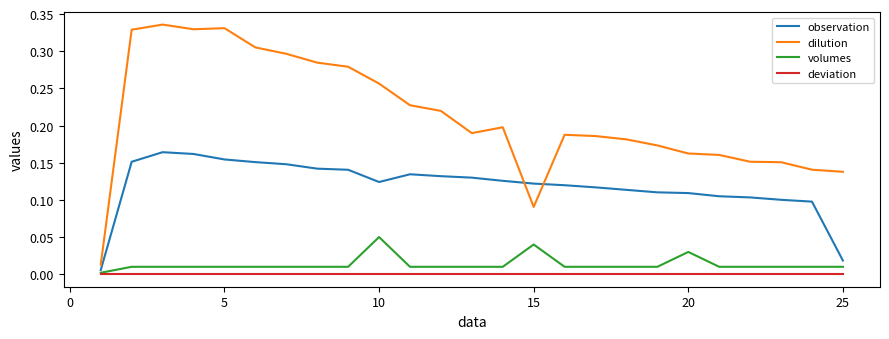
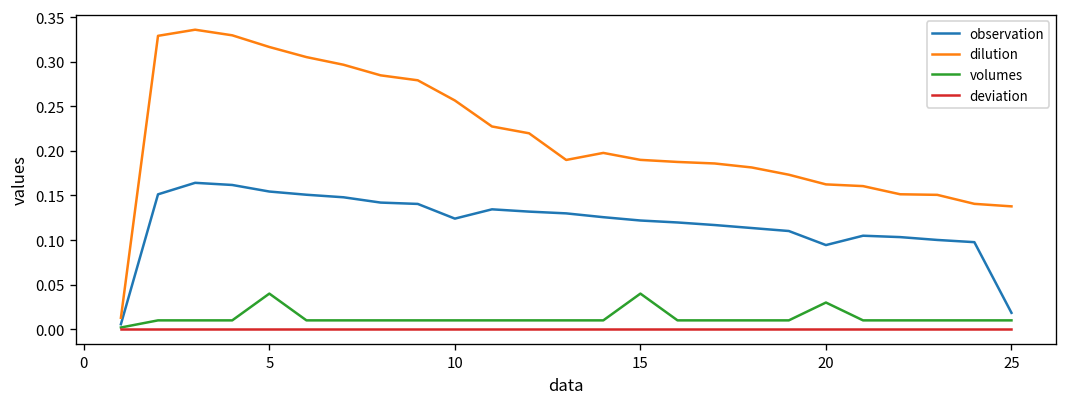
dilution, 5: 0.33 -> 0.32
volumes, 5: 0.01 -> 0.04
volumes, 10: 0.05 -> 0.01
dilution, 15: 0.09 -> 0.19
observation, 20: 0.11 -> 0.09
